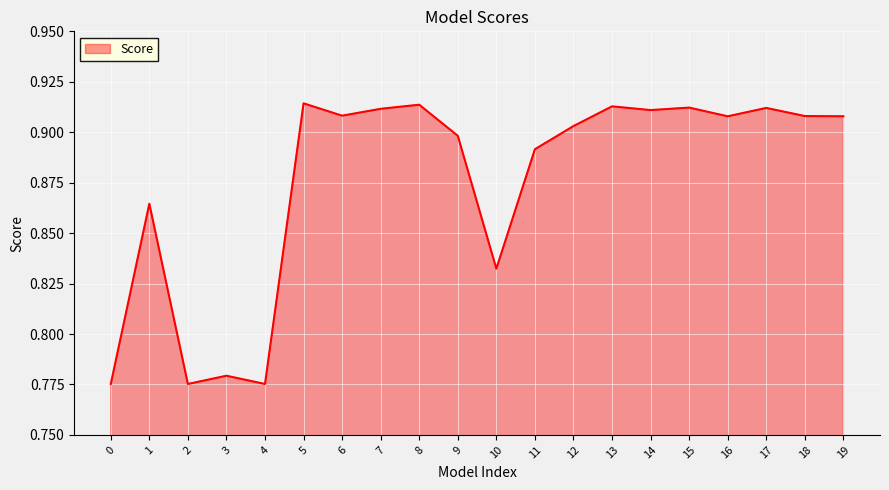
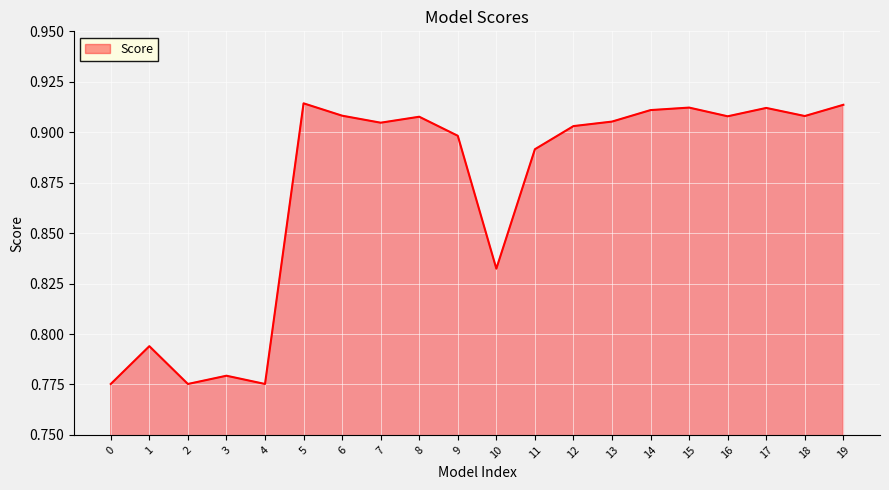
1: 0.865 -> 0.794
7: 0.912 -> 0.905
8: 0.914 -> 0.908
13: 0.913 -> 0.905
19: 0.908 -> 0.914
